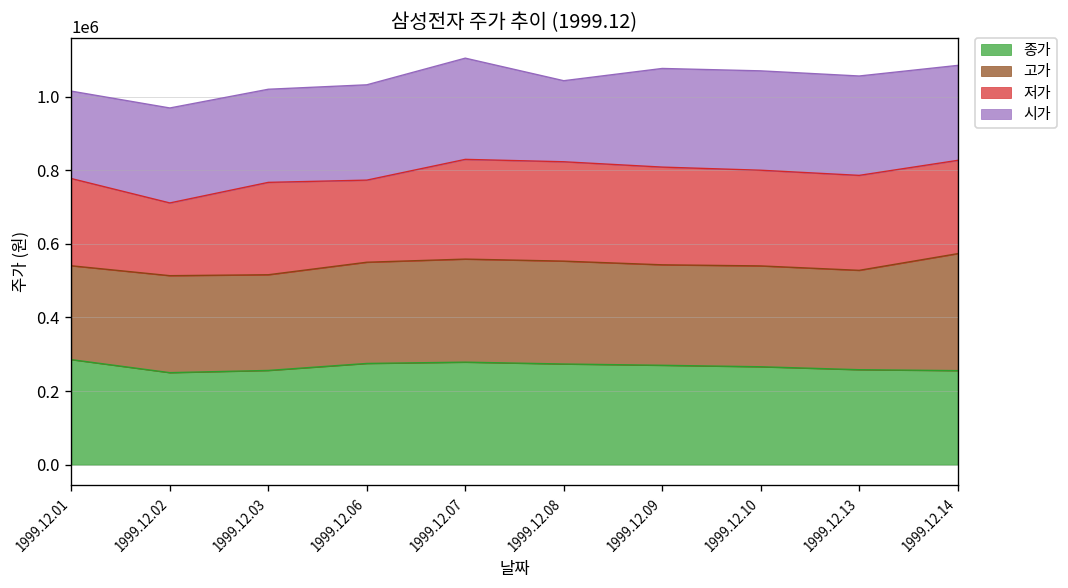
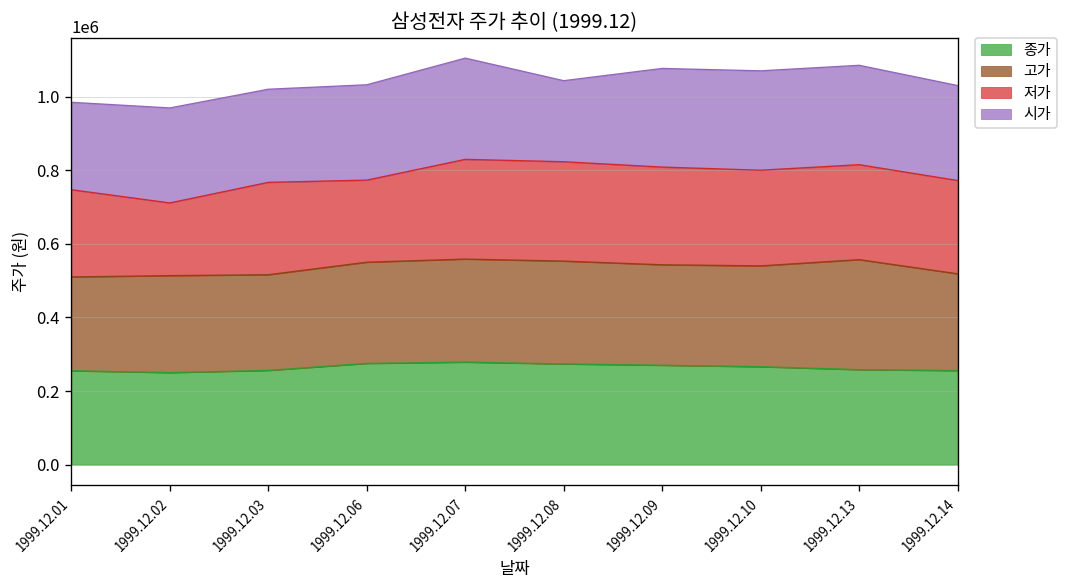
종가, 1999.12.01: 290000 -> 260000
고가, 1999.12.13: 270000 -> 300000
고가, 1999.12.14: 320000 -> 260000
